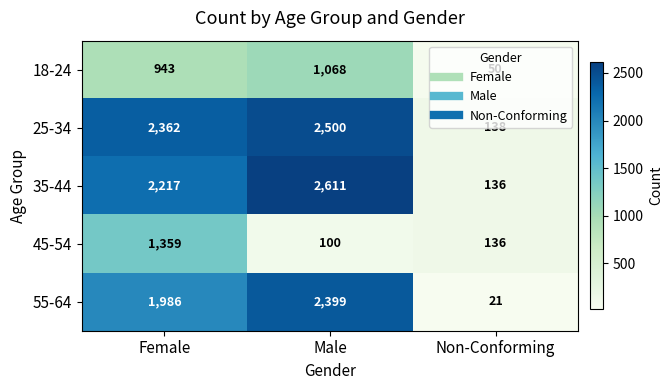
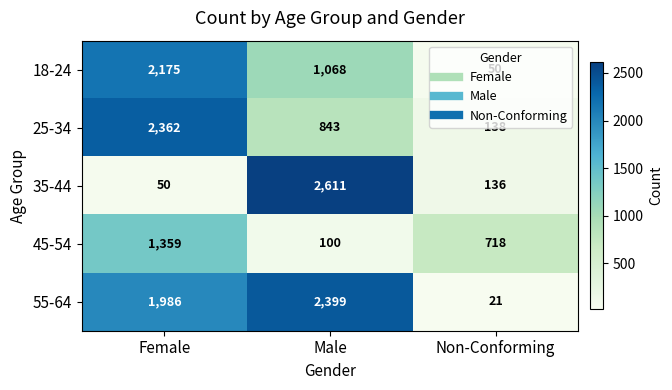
18-24, Female: 943 -> 2,175
25-34, Male: 2,500 -> 843
35-44, Female: 2,217 -> 50
45-54, Non-Conforming: 136 -> 718
